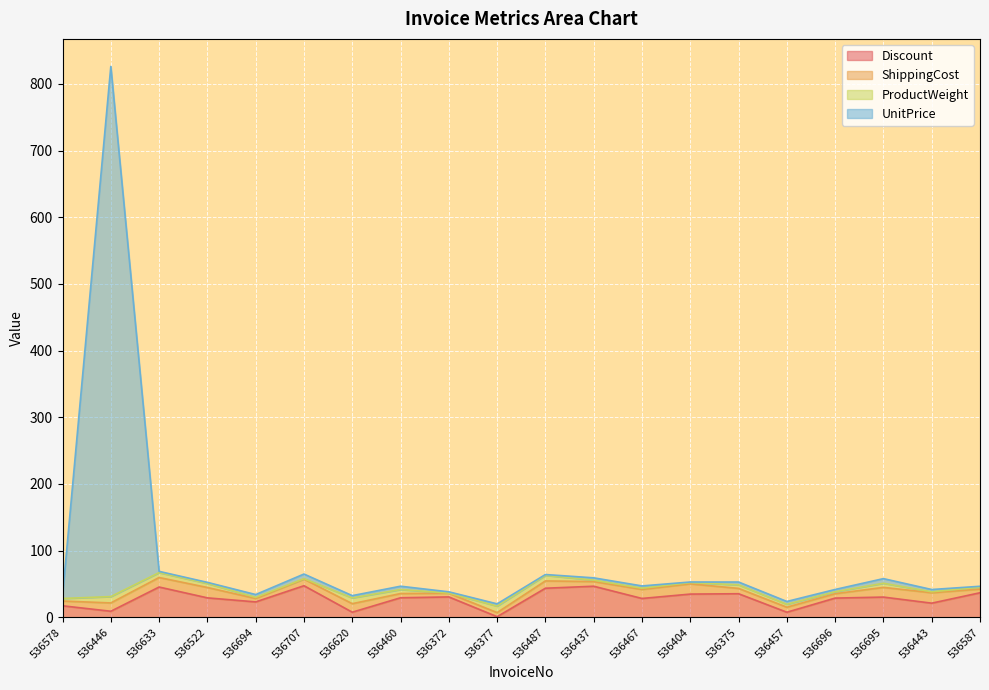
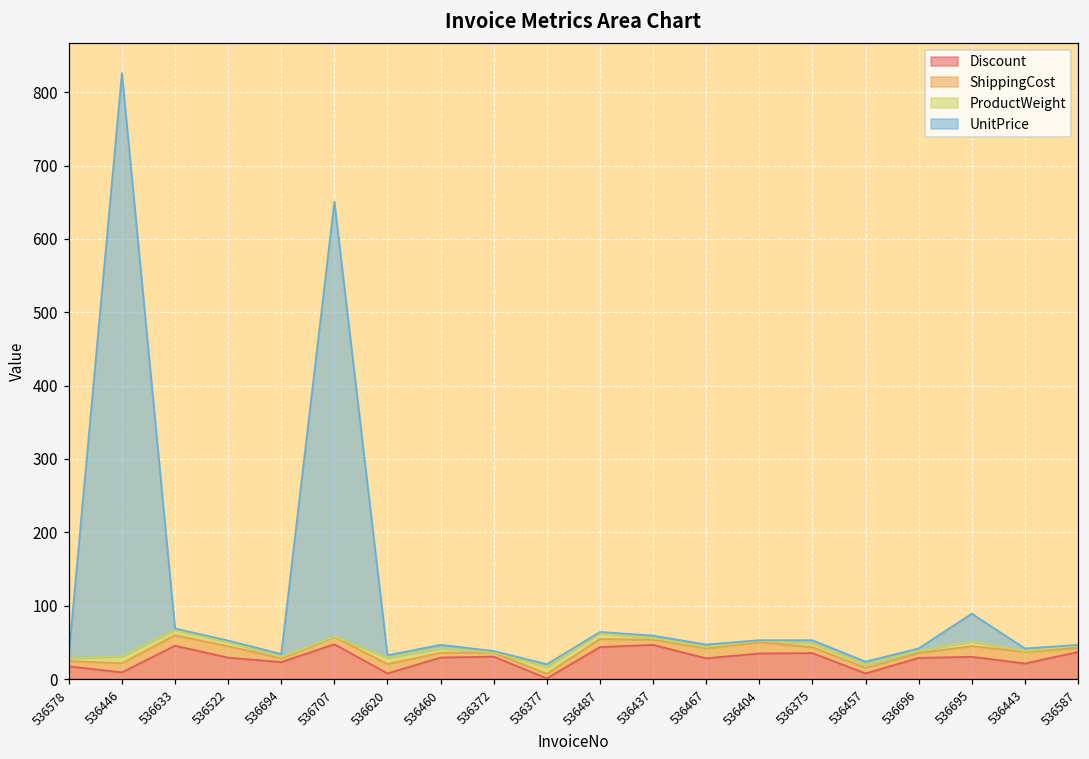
UnitPrice, 536707: 10 -> 590
UnitPrice, 536695: 10 -> 40
